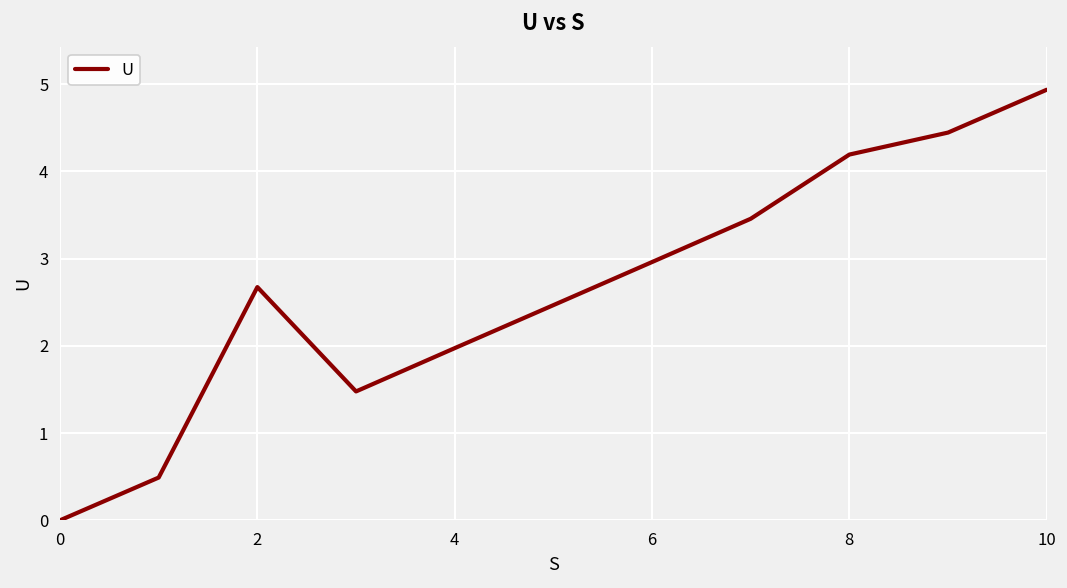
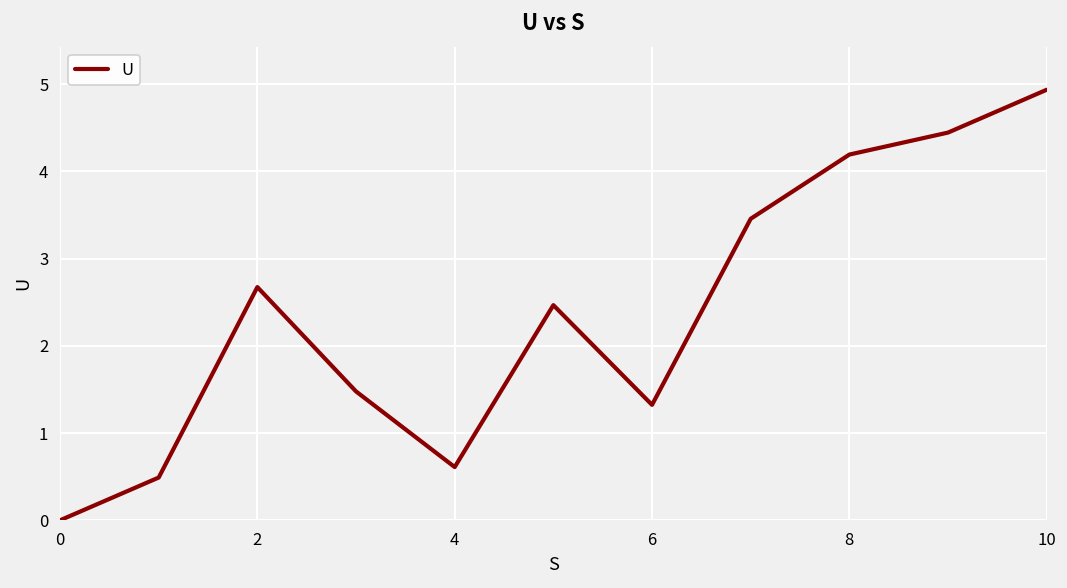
4: 2.0 -> 0.6
6: 3.0 -> 1.3
